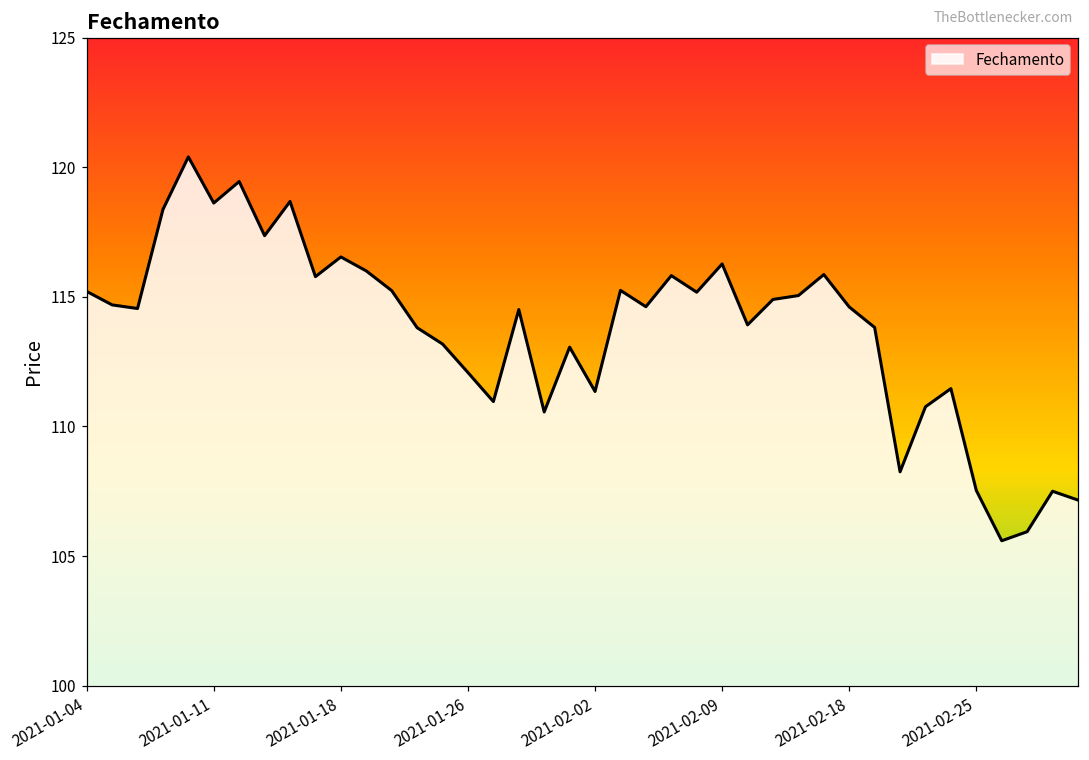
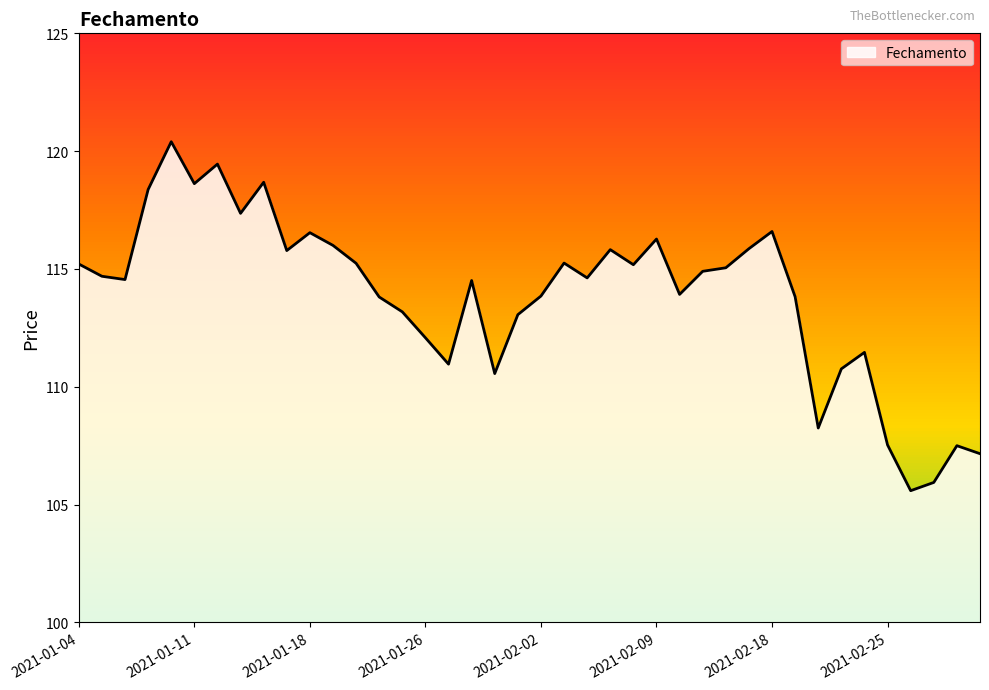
2021-02-02: 111.4 -> 113.9
2021-02-18: 114.6 -> 116.6
